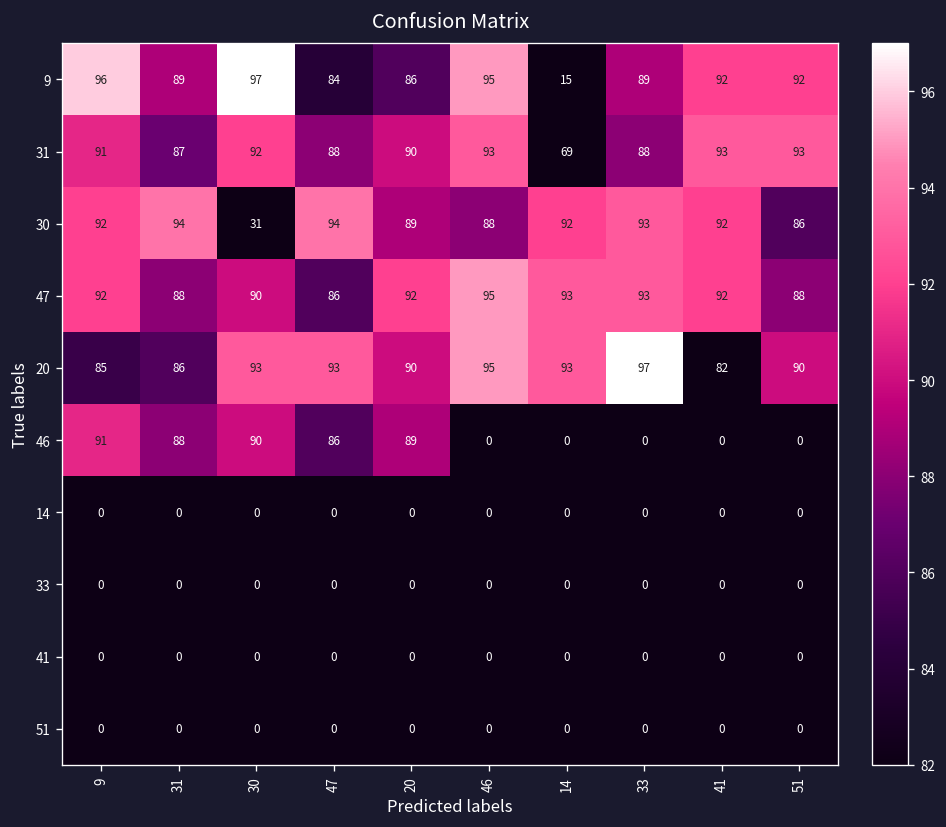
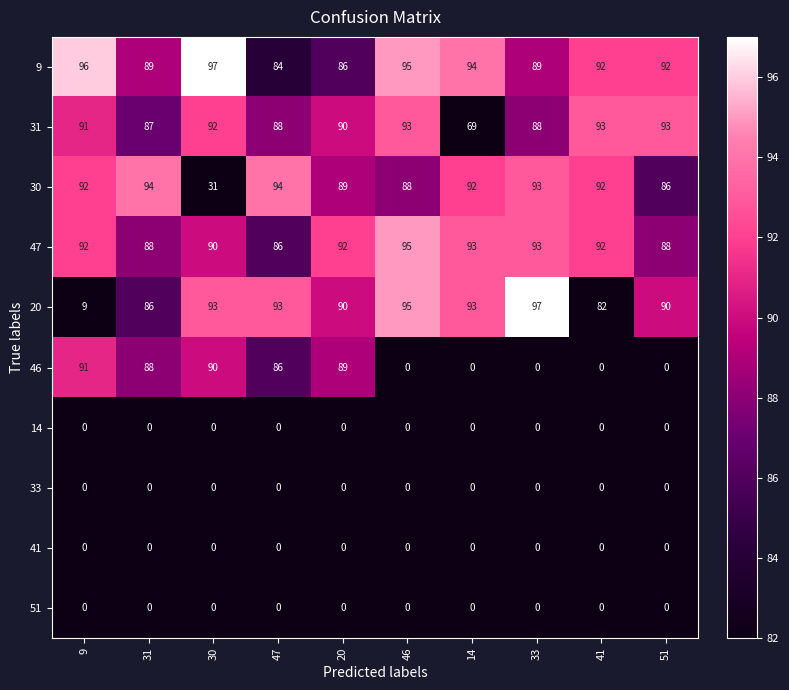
9, 14: 15 -> 94
20, 9: 85 -> 9
